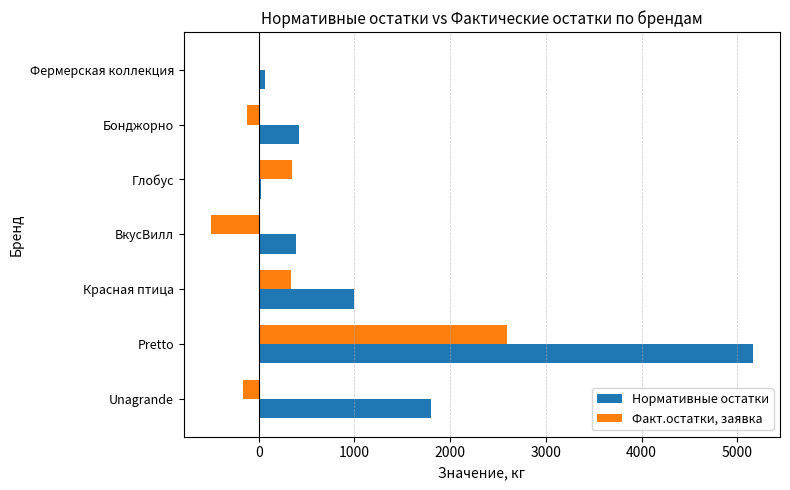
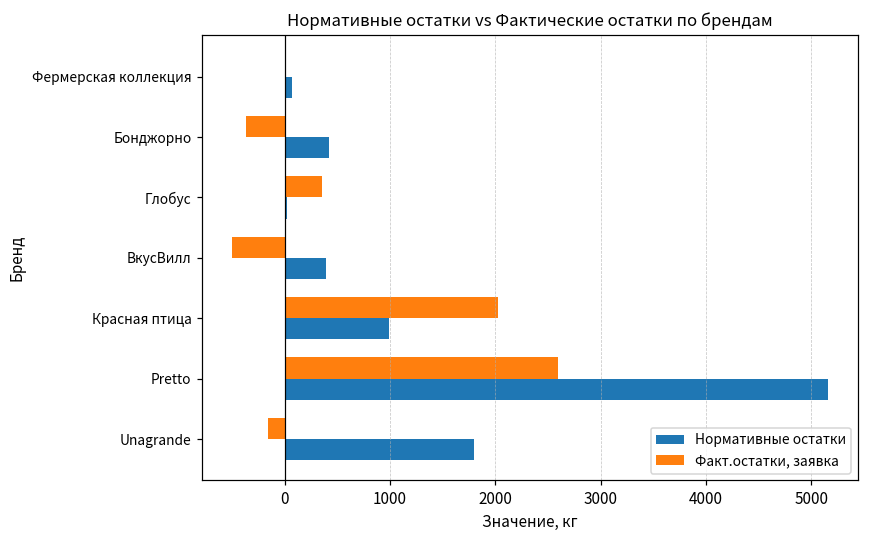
Факт.остатки, заявка, Бонджорно: -100 -> -400
Факт.остатки, заявка, Красная птица: 300 -> 2000
